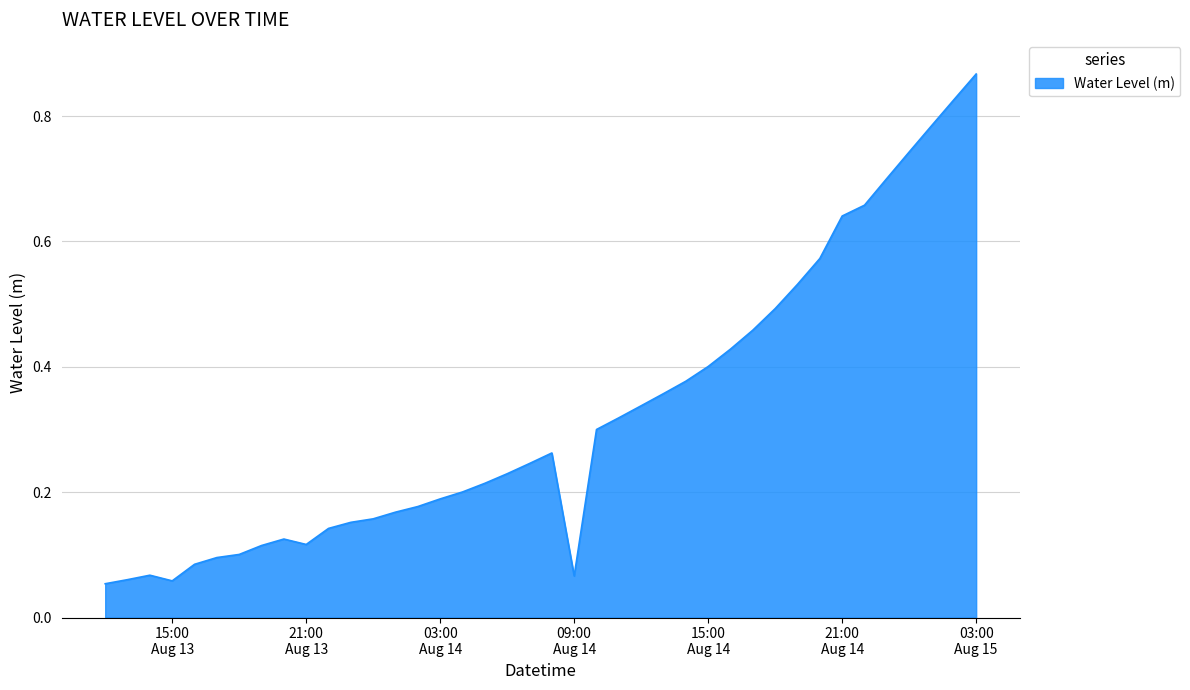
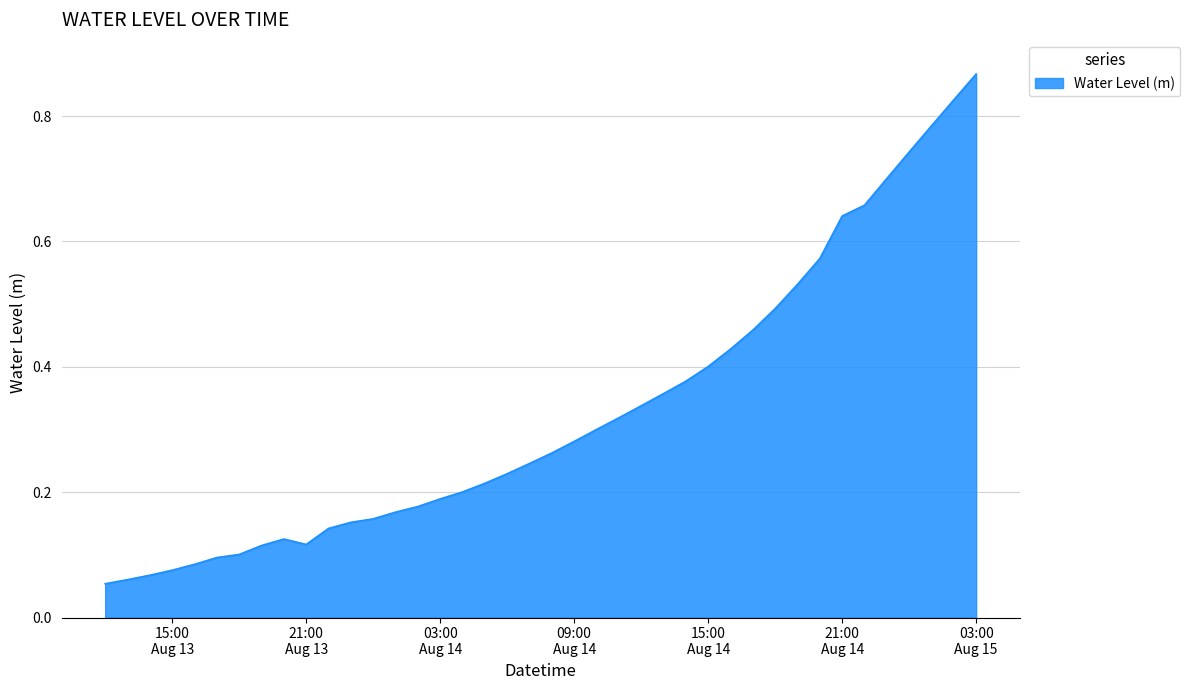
15:00 Aug 13: 0.06 -> 0.08
09:00 Aug 14: 0.07 -> 0.28
